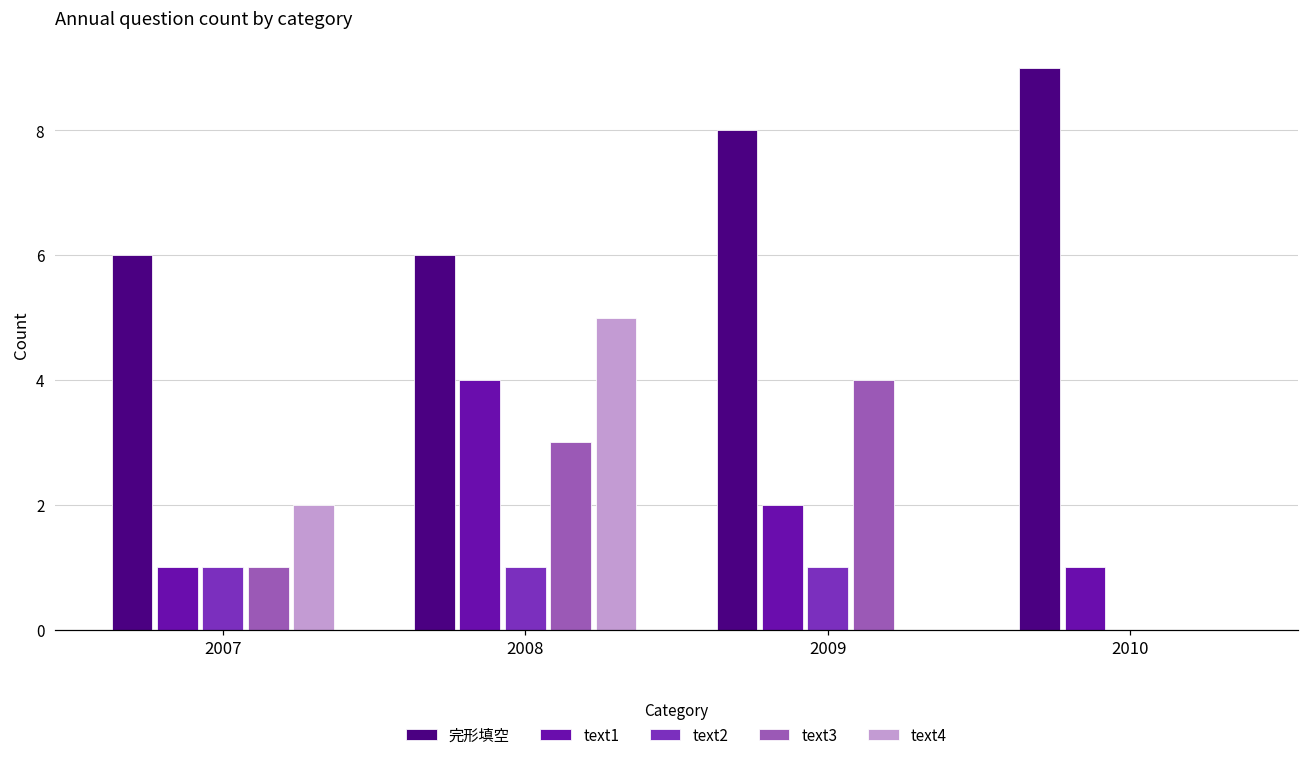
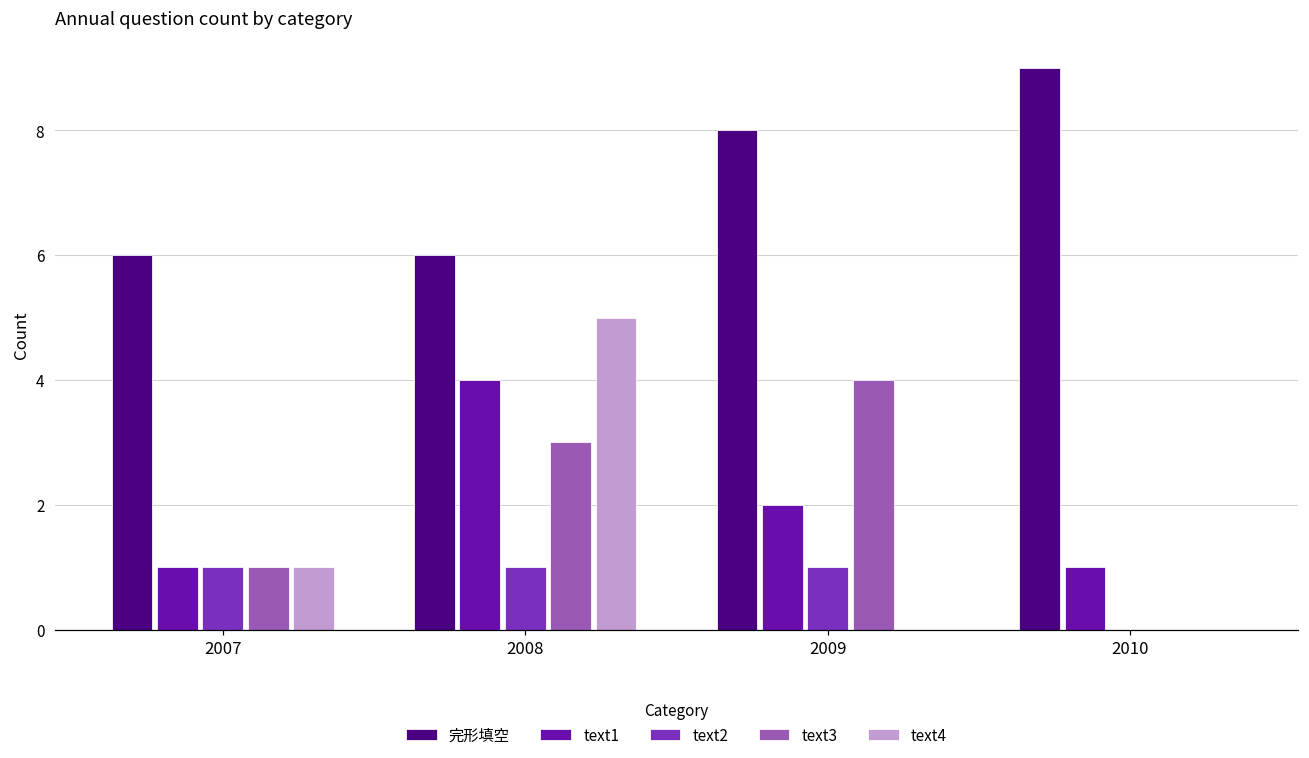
text4, 2007: 2 -> 1
